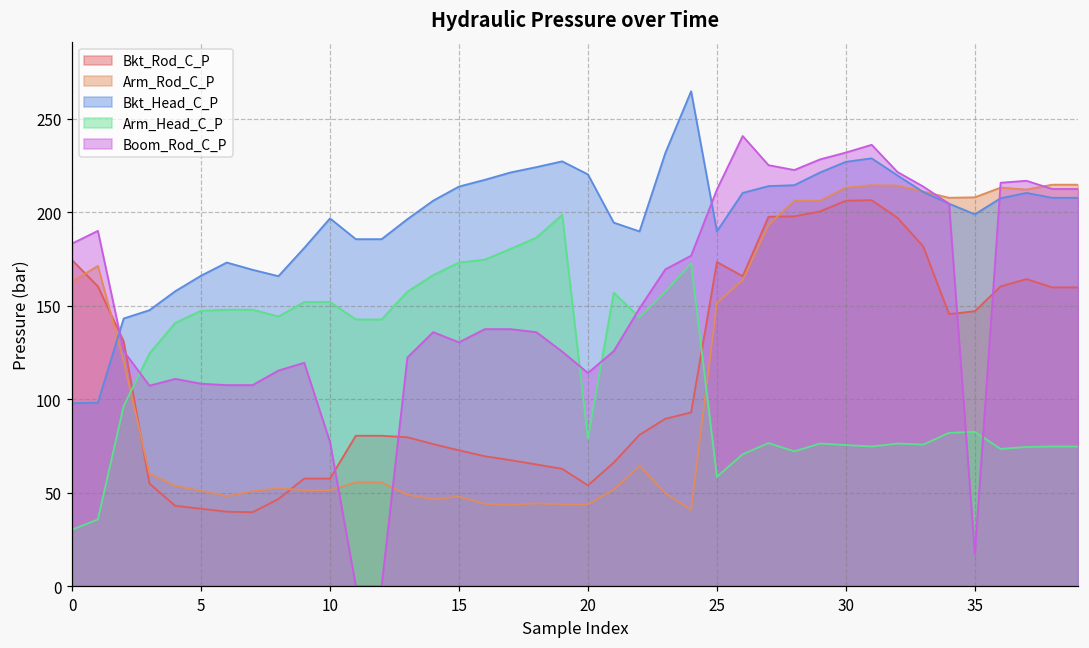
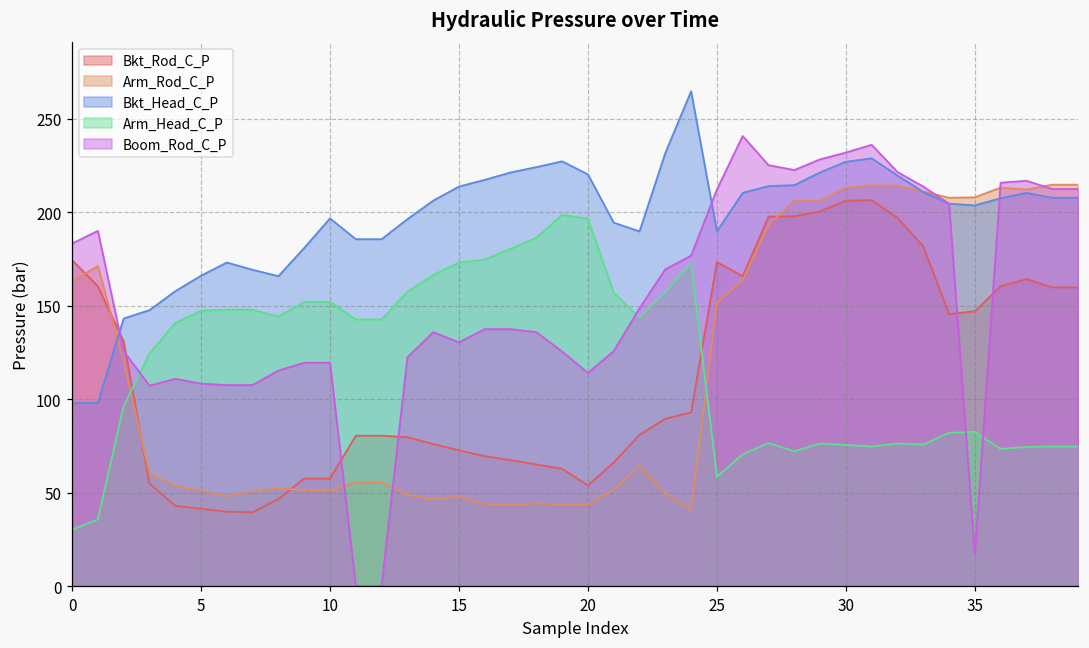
Boom_Rod_C_P, 10: 77 -> 120
Arm_Head_C_P, 20: 79 -> 197
Bkt_Head_C_P, 35: 199 -> 204
